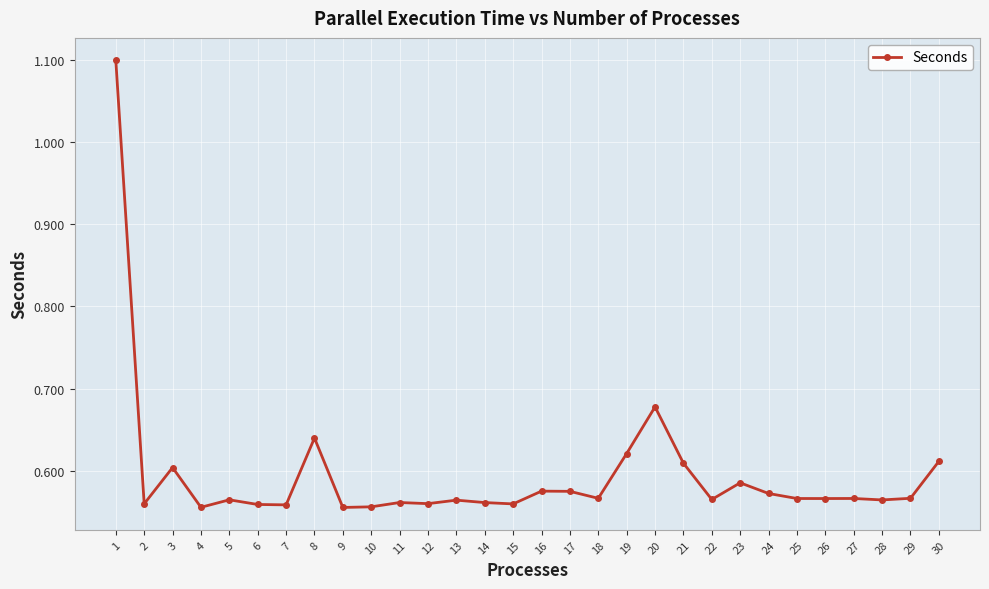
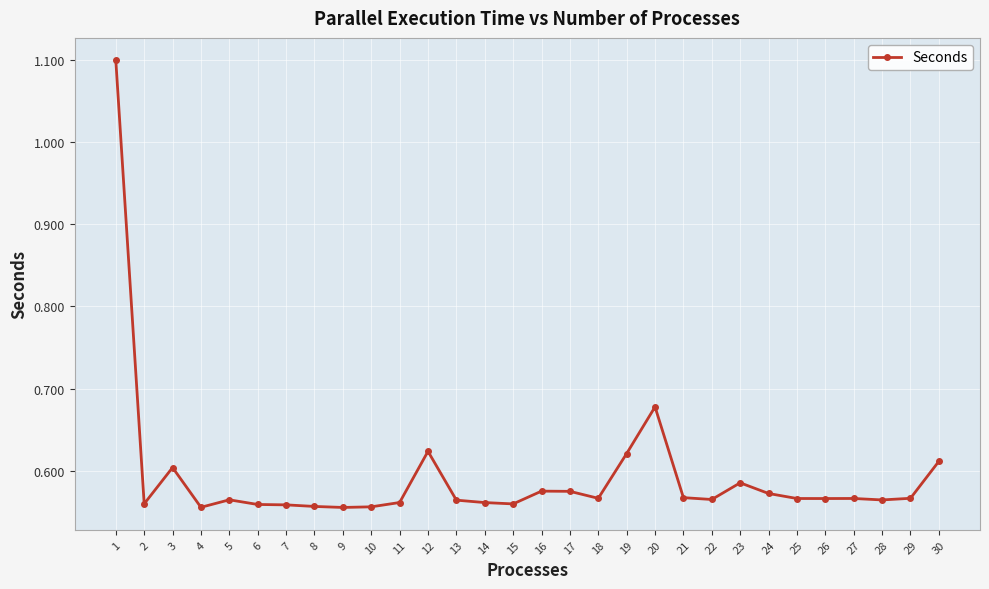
8: 0.64 -> 0.56
12: 0.56 -> 0.62
21: 0.61 -> 0.57
